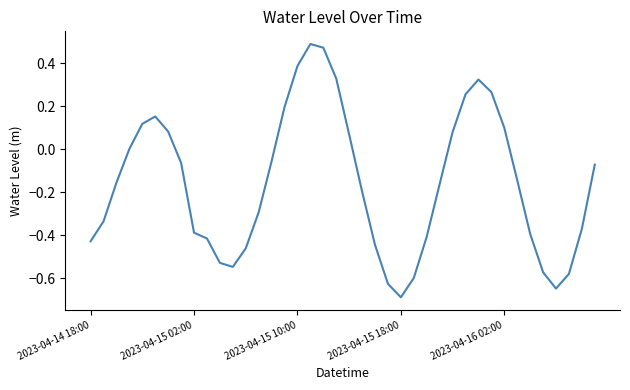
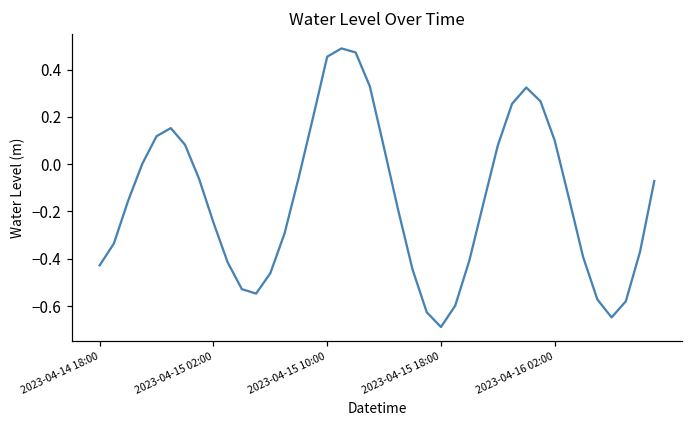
2023-04-15 02:00: -0.39 -> -0.25
2023-04-15 10:00: 0.39 -> 0.45
